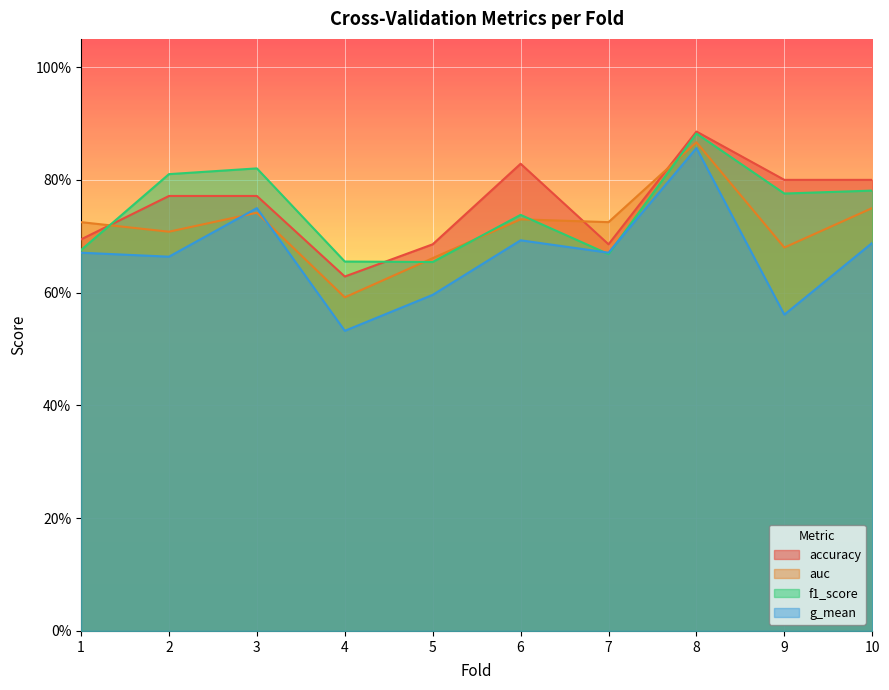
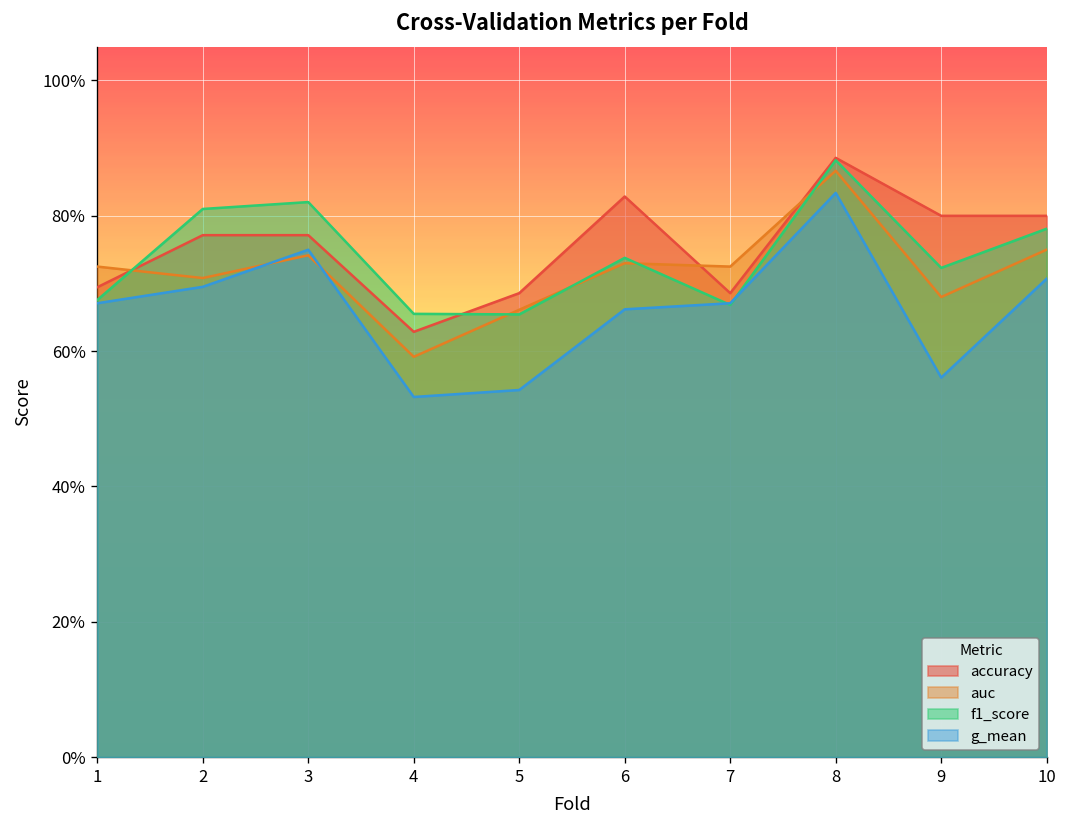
g_mean, 2: 66% -> 70%
g_mean, 5: 60% -> 54%
g_mean, 6: 69% -> 66%
g_mean, 8: 86% -> 83%
f1_score, 9: 78% -> 72%
g_mean, 10: 69% -> 71%
